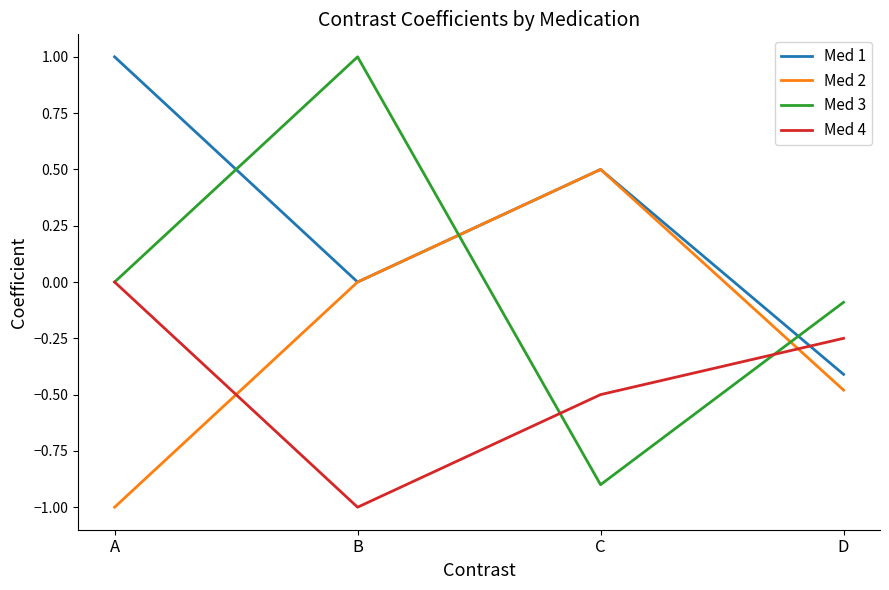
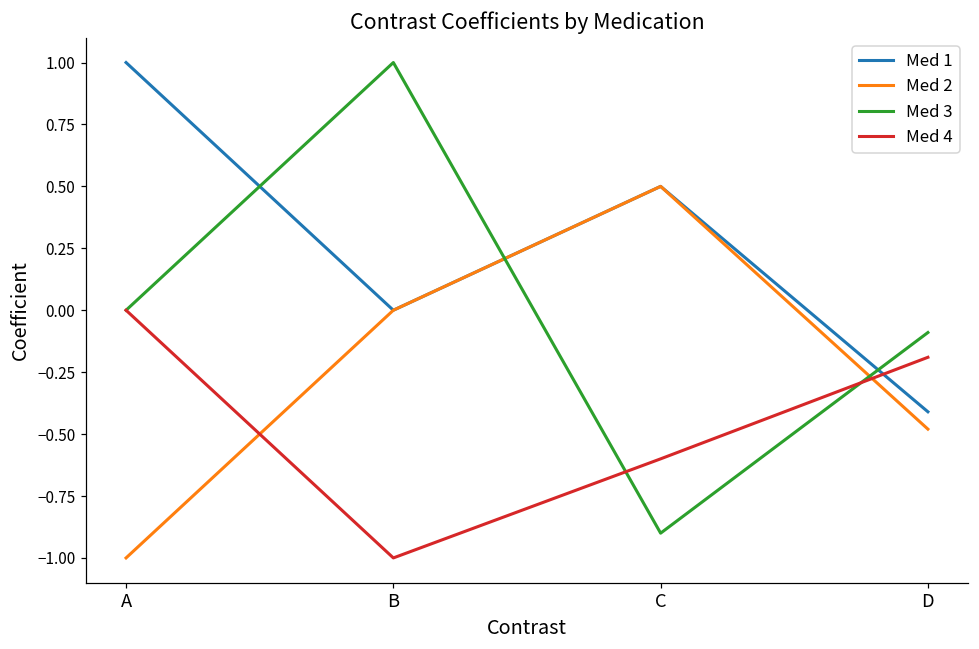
Med 4, C: -0.5 -> -0.6
Med 4, D: -0.25 -> -0.19
